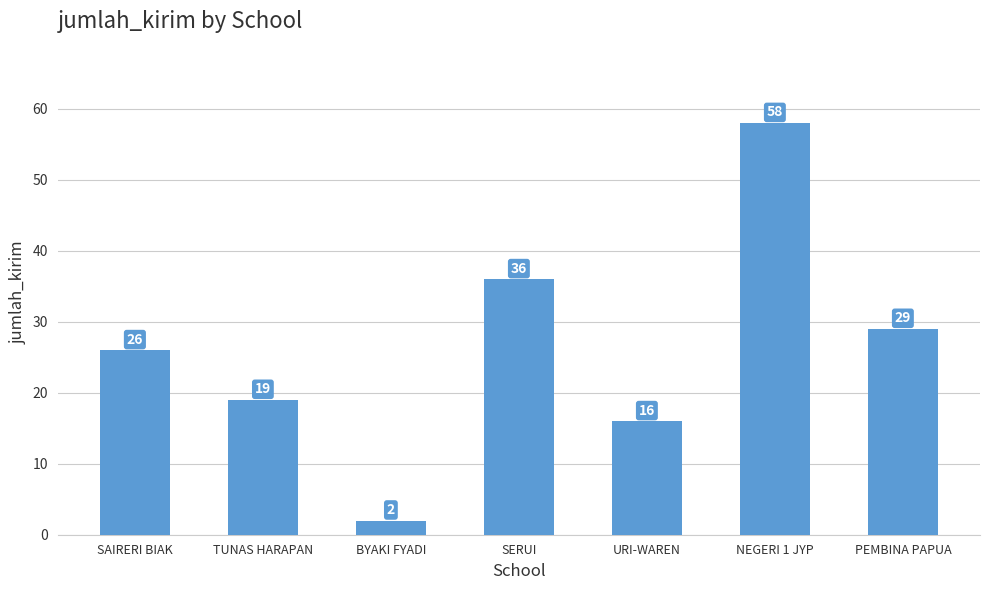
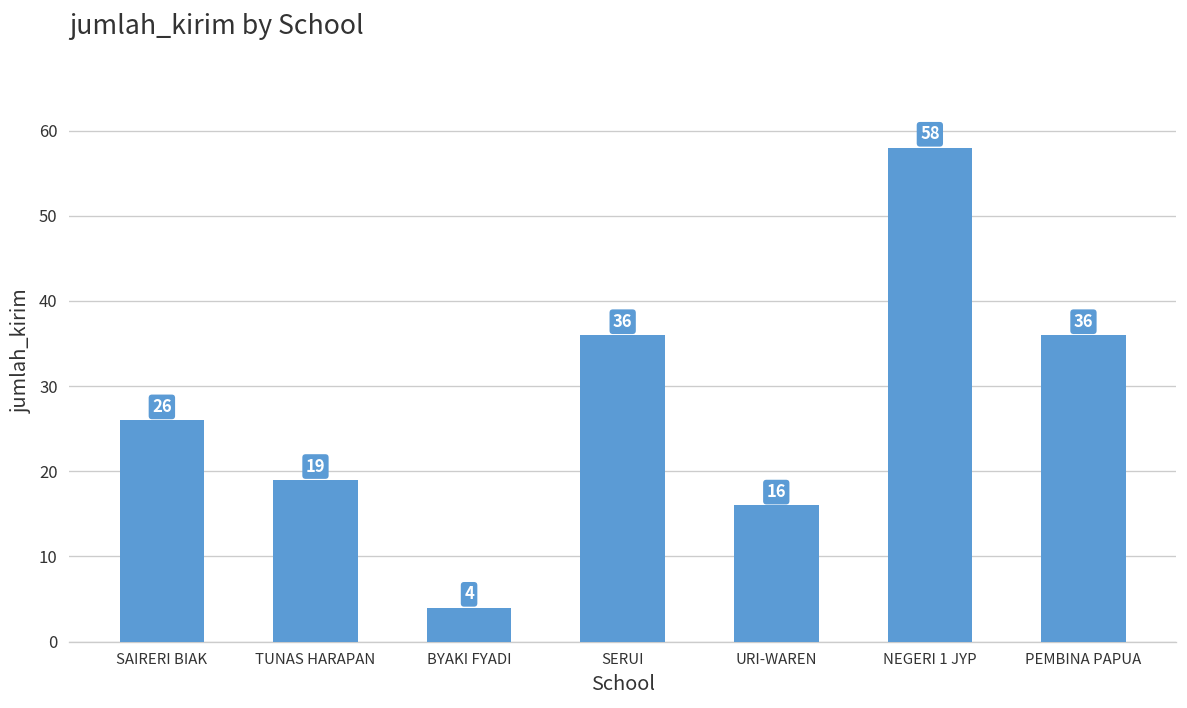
BYAKI FYADI: 2 -> 4
PEMBINA PAPUA: 29 -> 36
